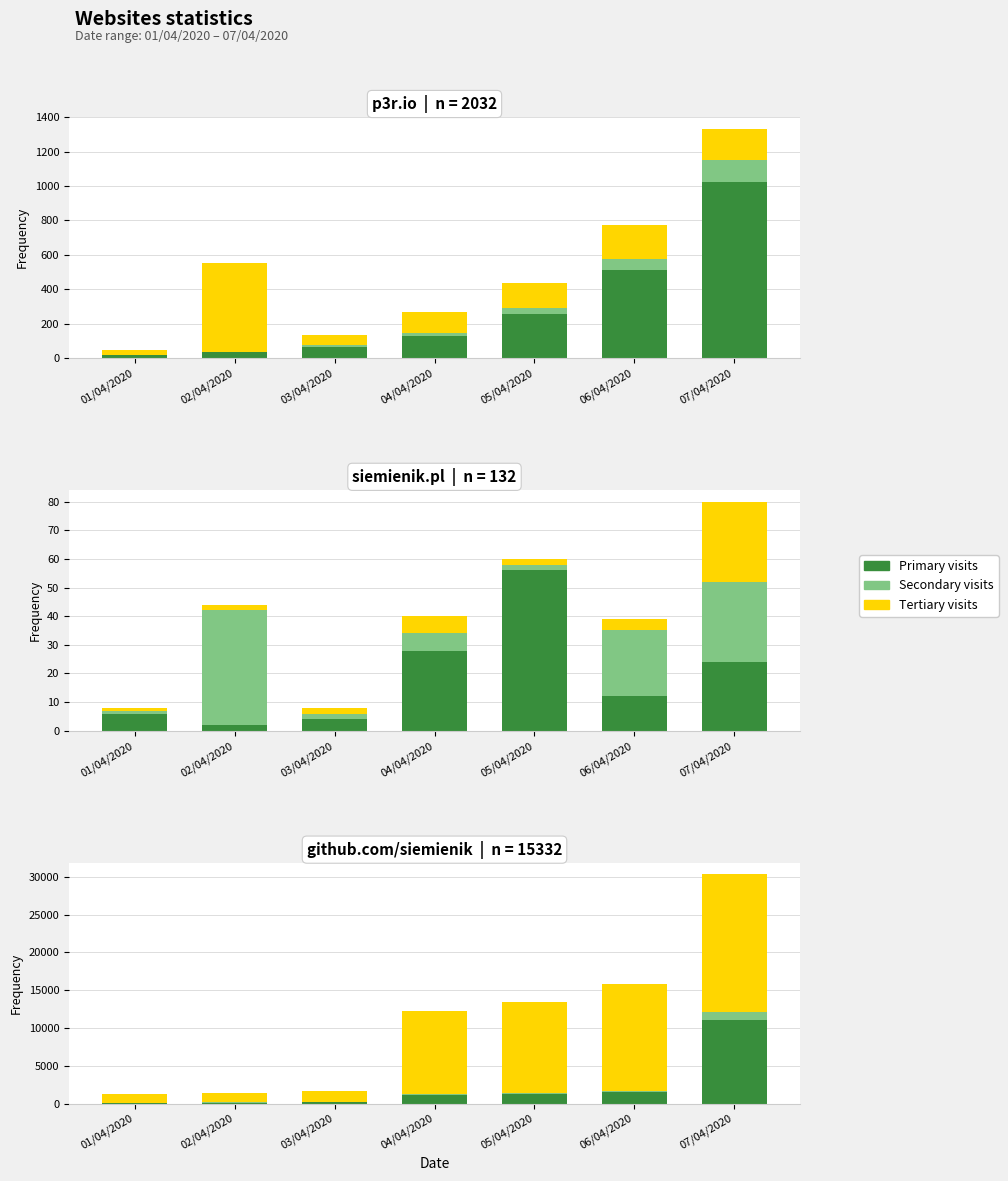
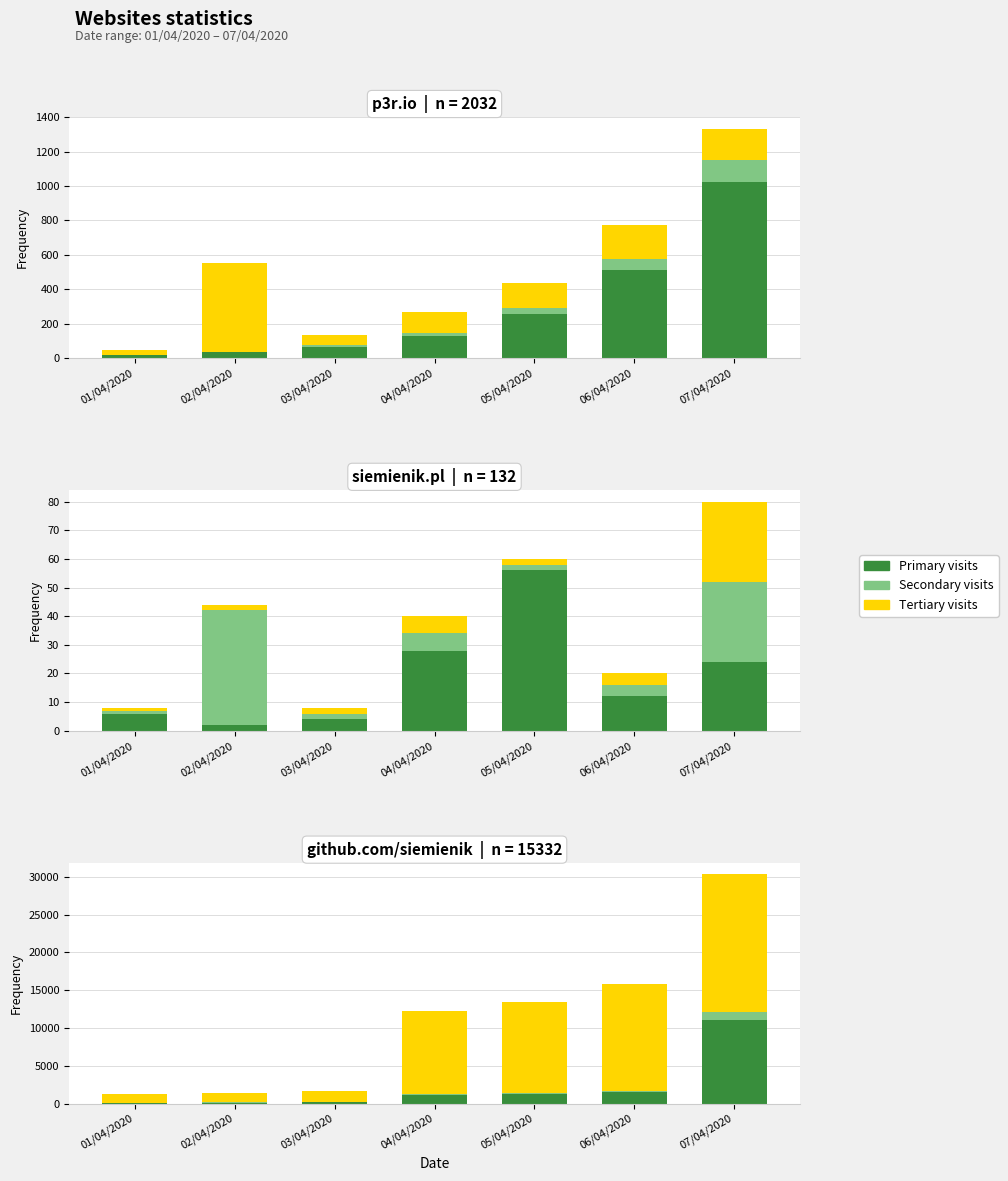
siemienik.pl | n = 132, Secondary visits, 06/04/2020: 23 -> 4
